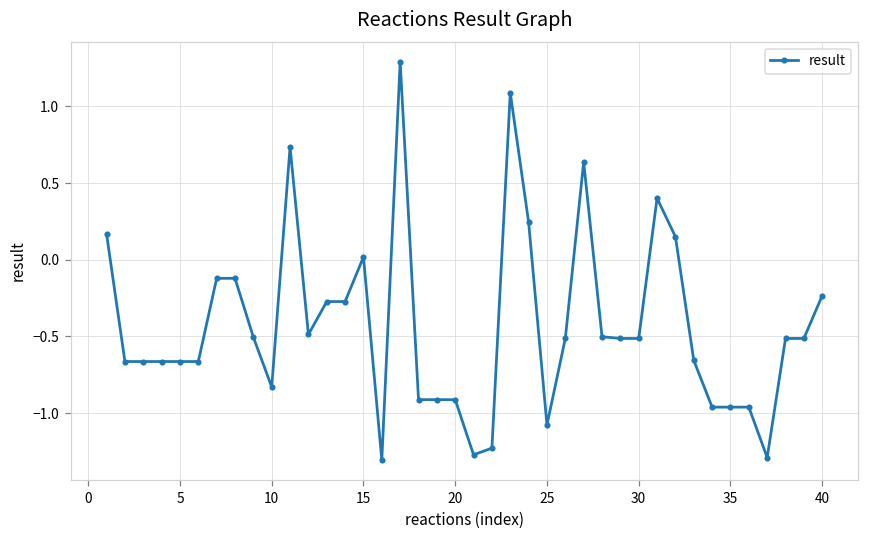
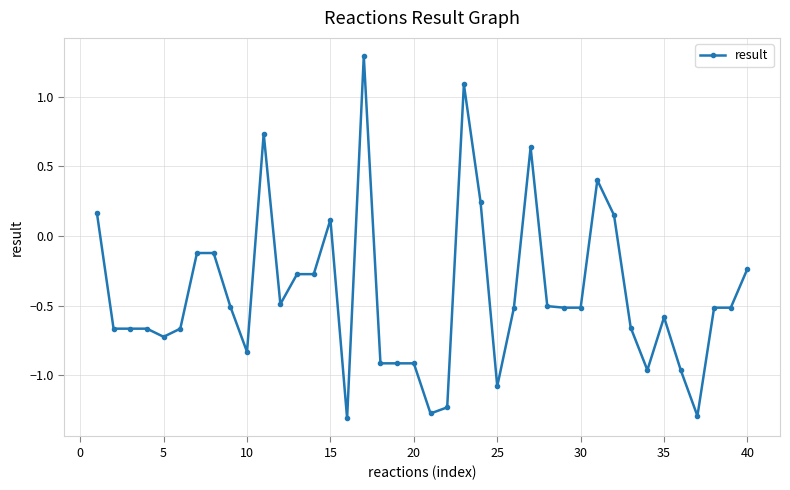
5: -0.66 -> -0.72
15: 0.02 -> 0.12
35: -0.96 -> -0.58
